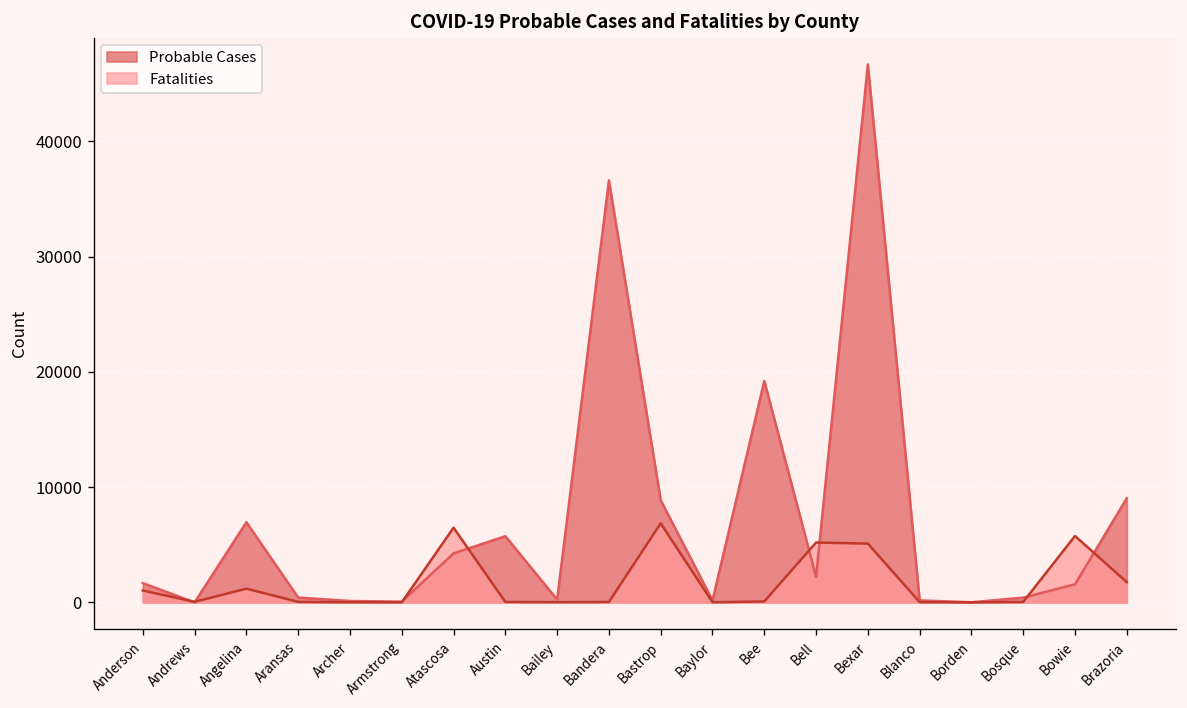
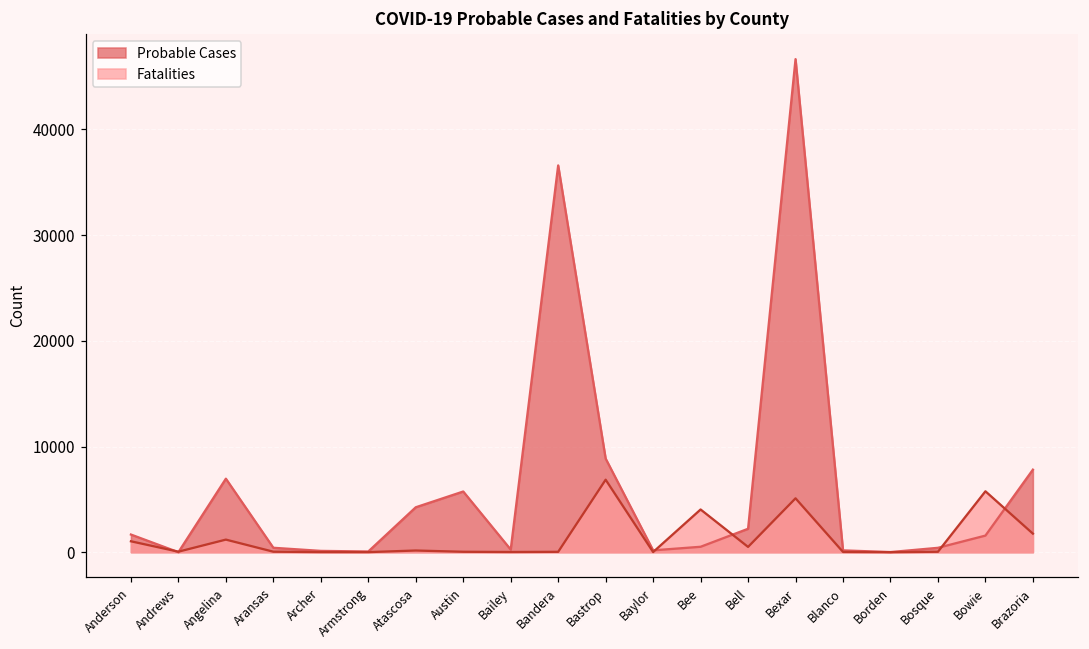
Fatalities, Atascosa: 6000 -> 0
Probable Cases, Bee: 19000 -> 1000
Fatalities, Bee: 0 -> 4000
Fatalities, Bell: 5000 -> 0
Probable Cases, Brazoria: 9000 -> 8000
